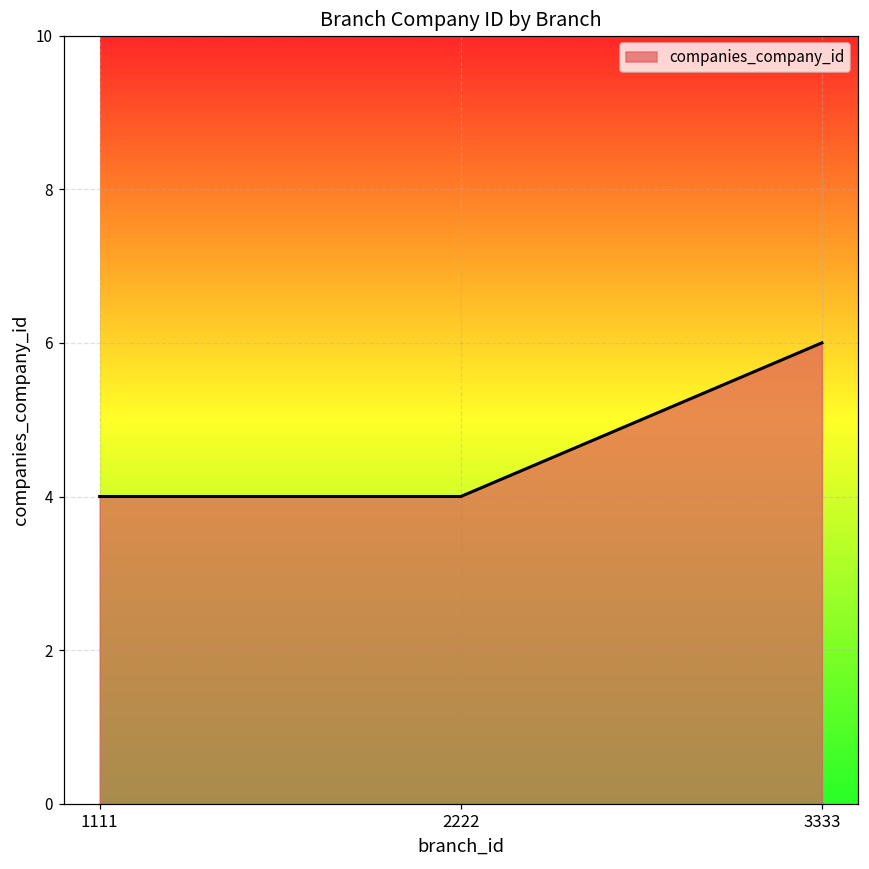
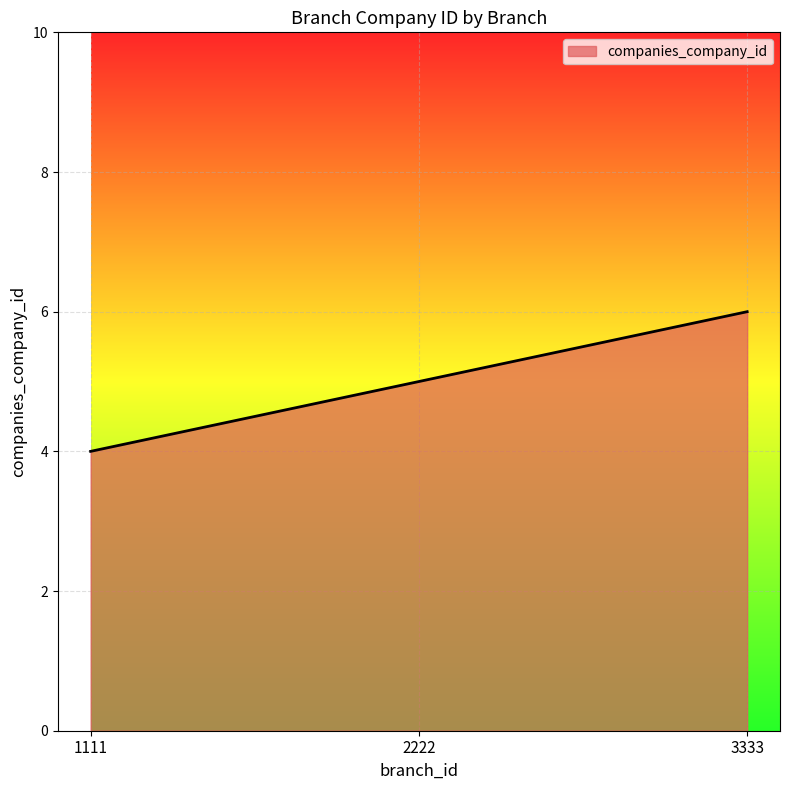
2222: 4 -> 5
